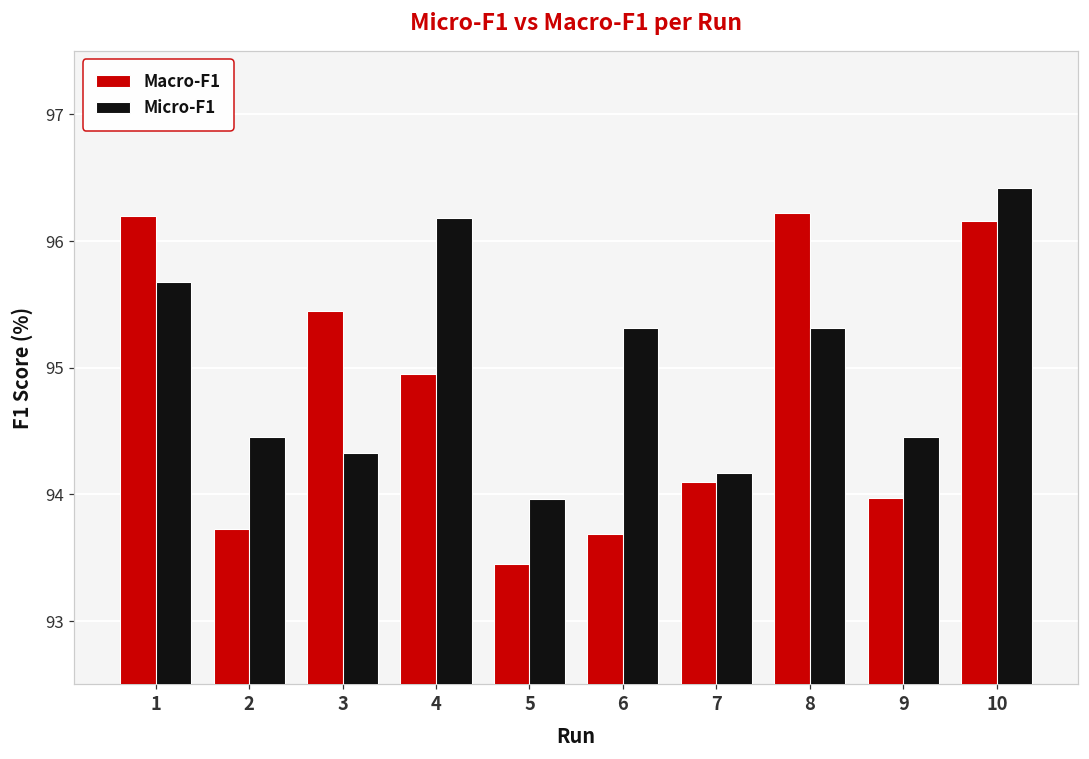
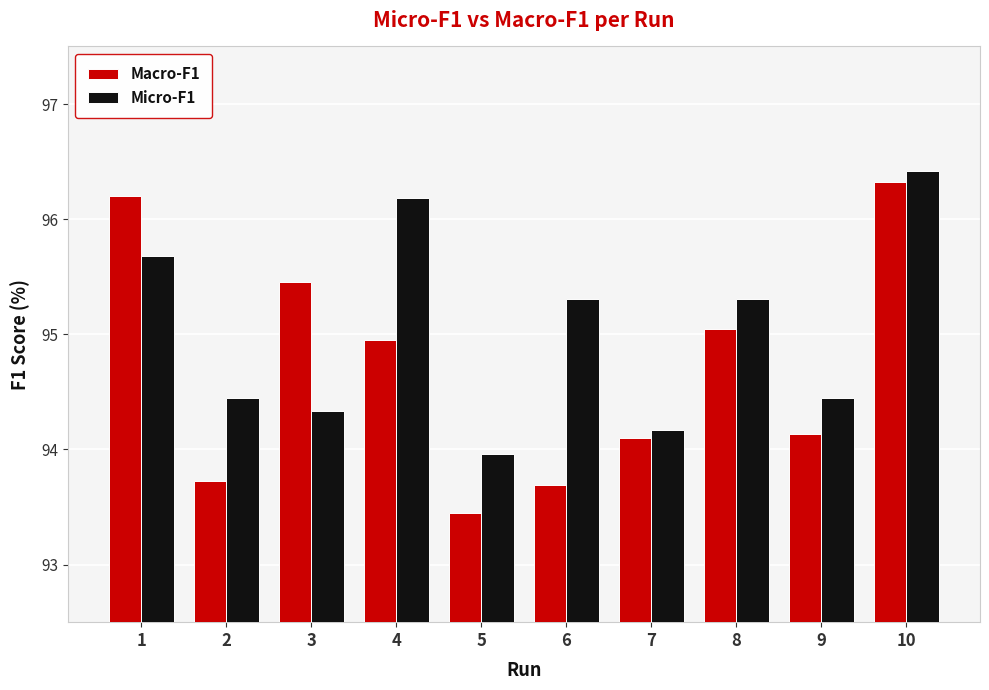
Macro-F1, 8: 96.22 -> 95.05
Macro-F1, 9: 93.97 -> 94.13
Macro-F1, 10: 96.16 -> 96.32
